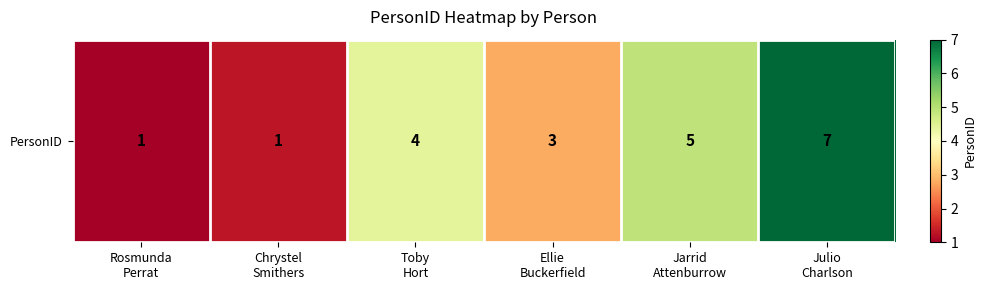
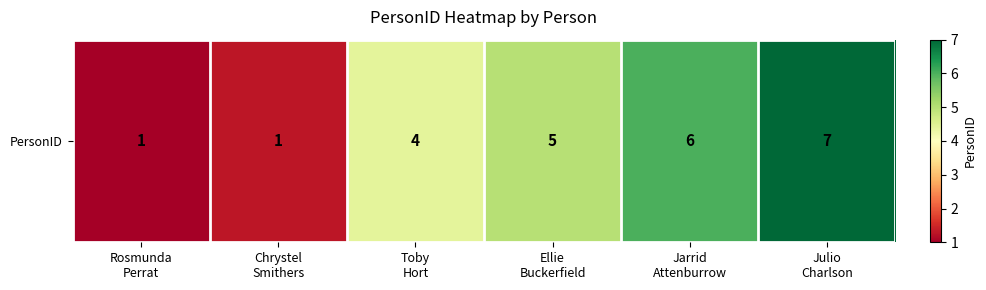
PersonID, Ellie Buckerfield: 3 -> 5
PersonID, Jarrid Attenburrow: 5 -> 6
